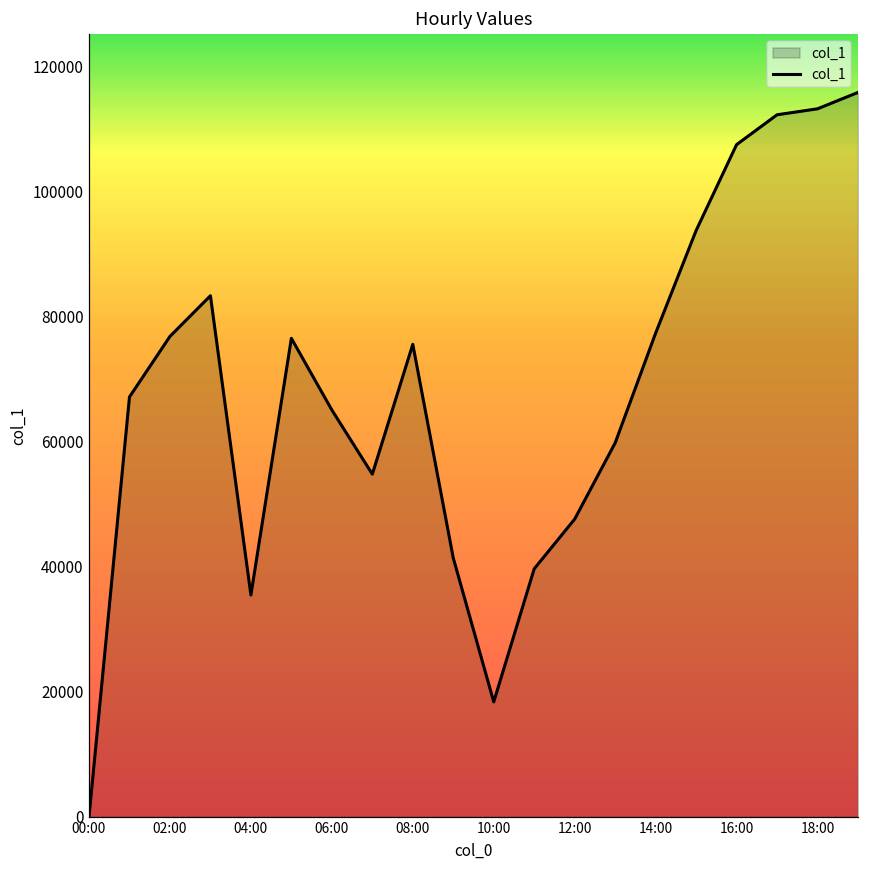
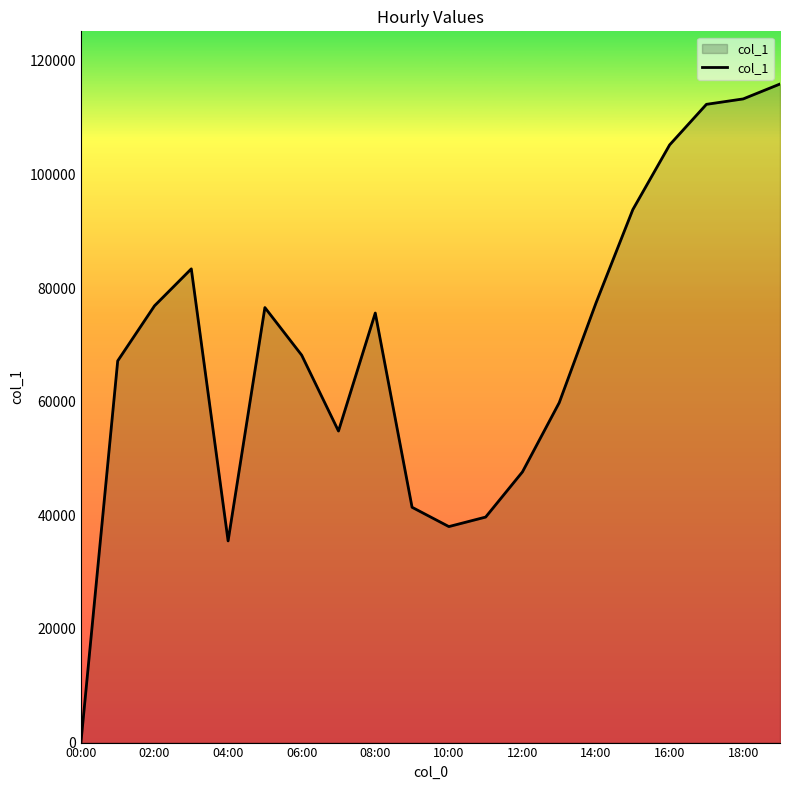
06:00: 65000 -> 68000
10:00: 18000 -> 38000
16:00: 108000 -> 105000
